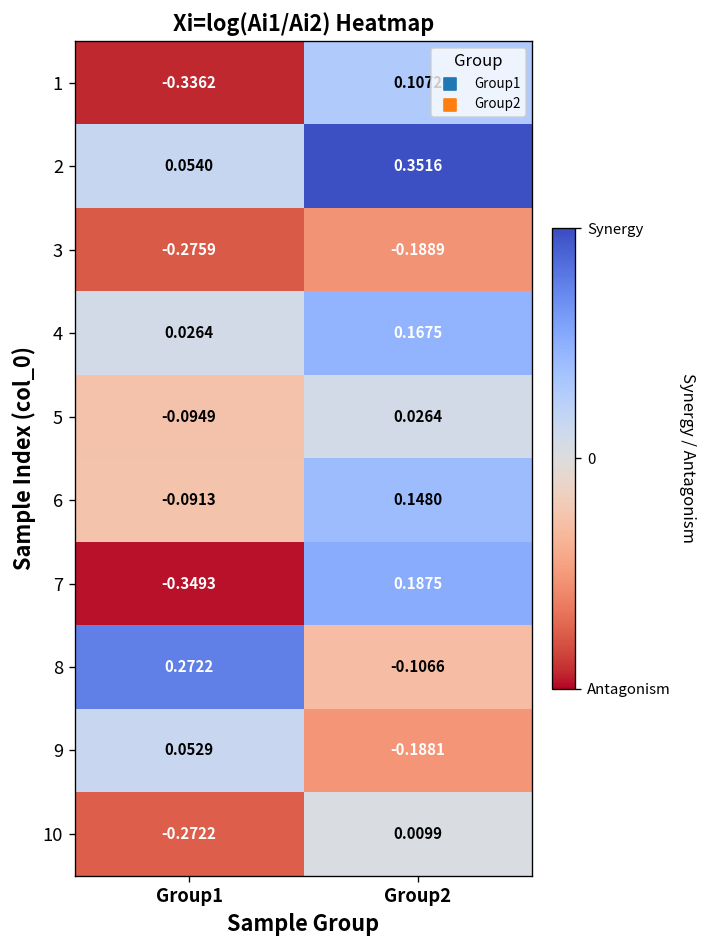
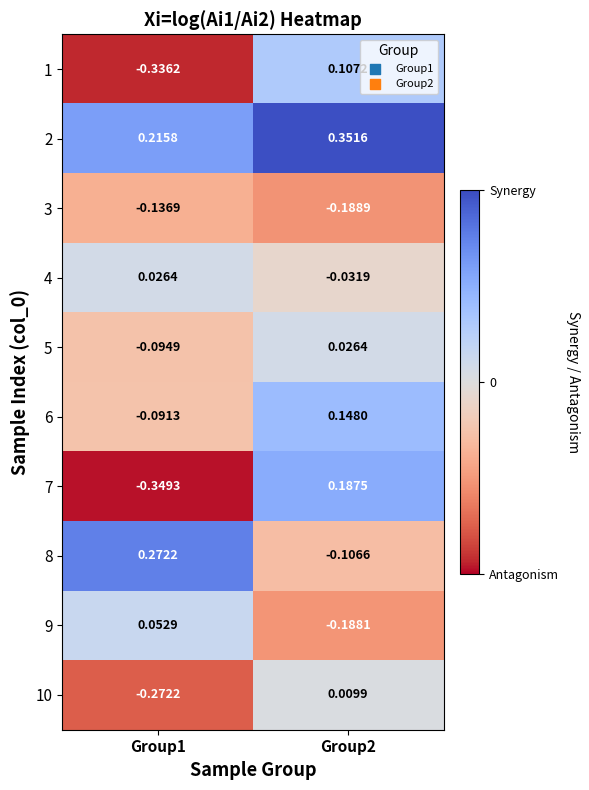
2, Group1: 0.0540 -> 0.2158
3, Group1: -0.2759 -> -0.1369
4, Group2: 0.1675 -> -0.0319
